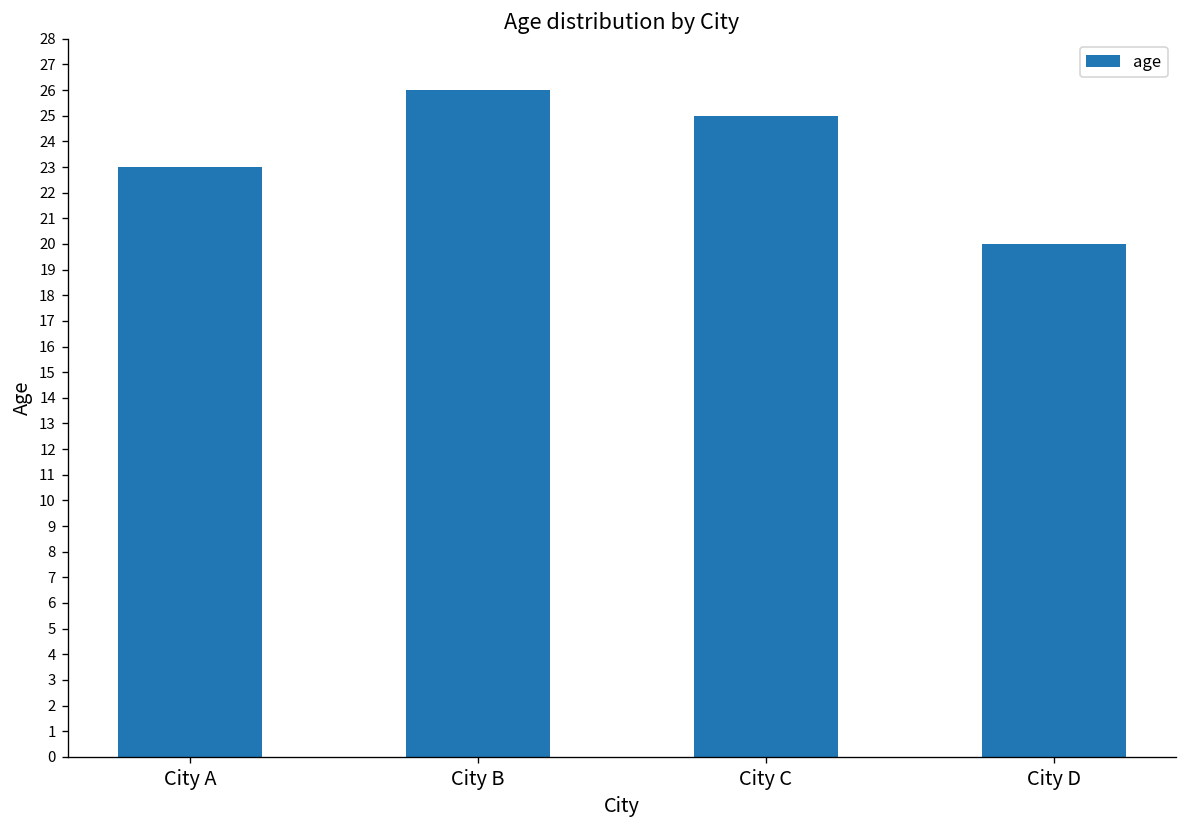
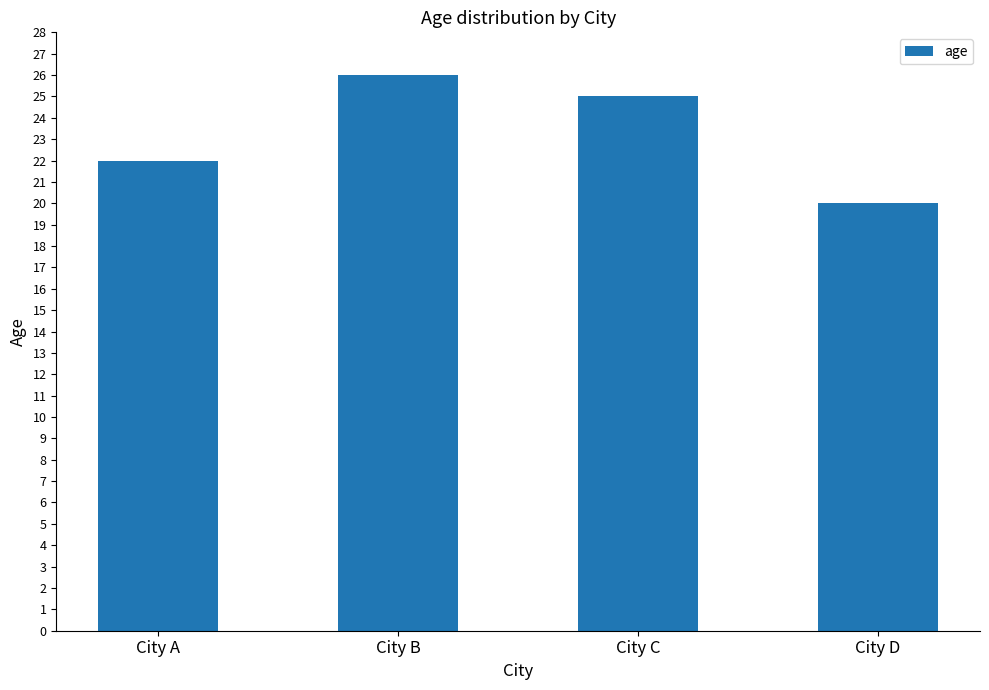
City A: 23 -> 22
